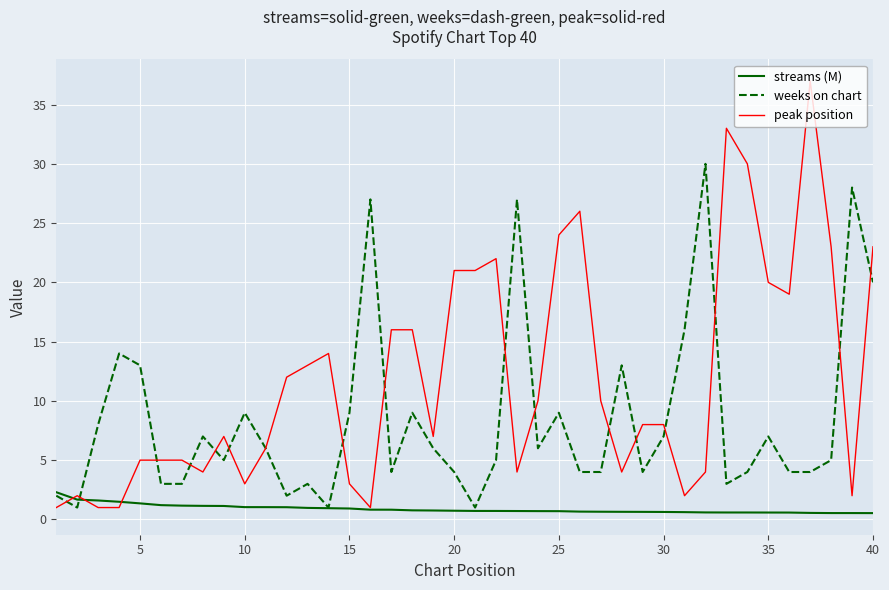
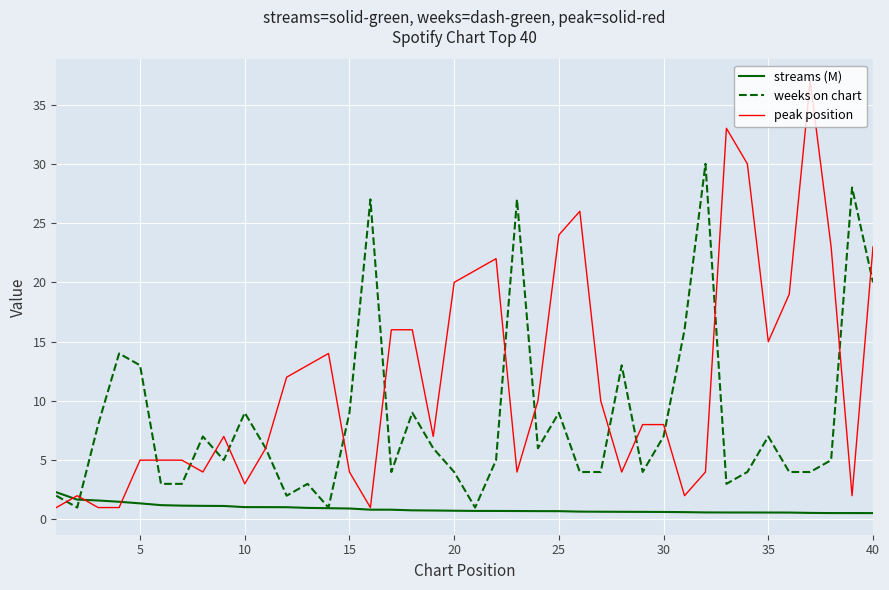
peak position, 15: 3 -> 4
peak position, 20: 21 -> 20
peak position, 35: 20 -> 15
